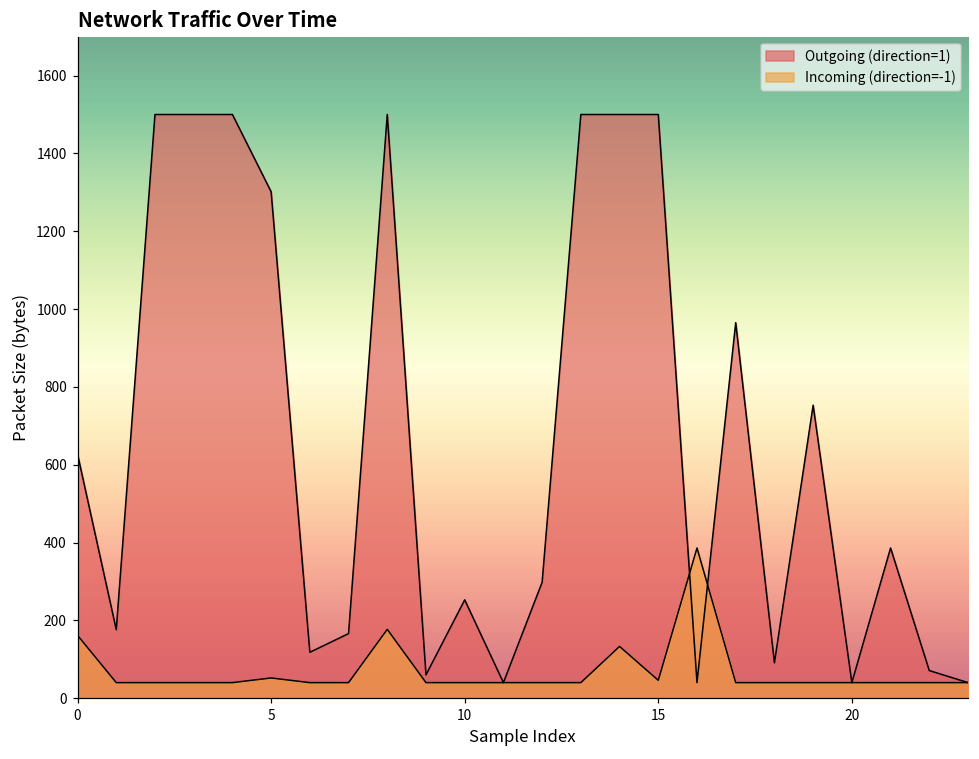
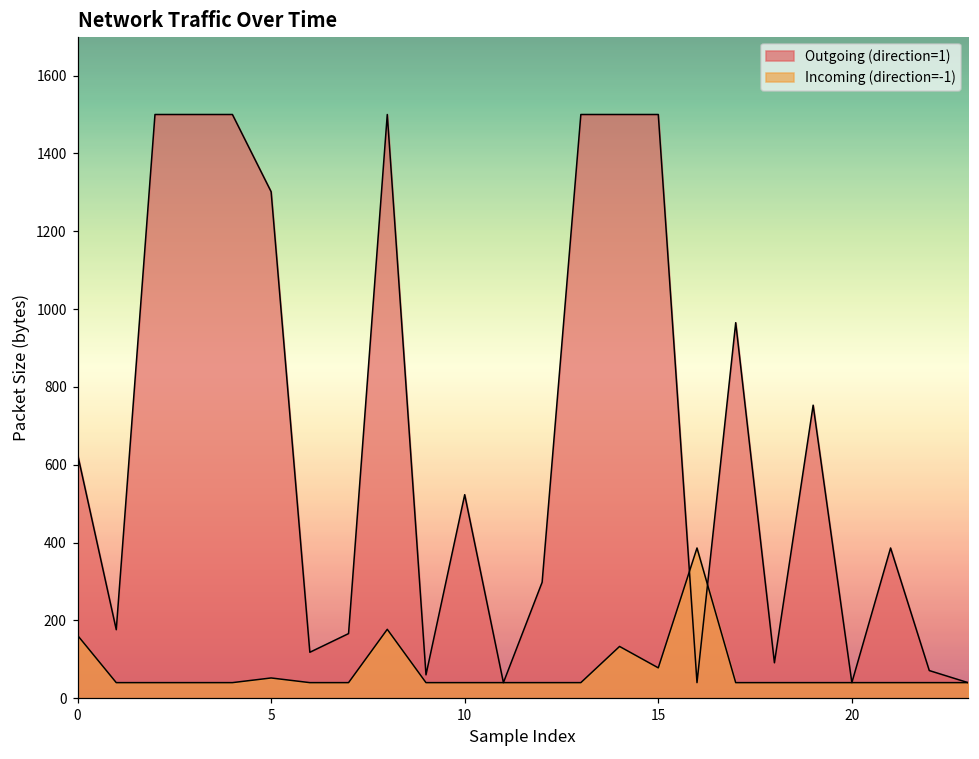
Outgoing (direction=1), 10: 250 -> 520
Incoming (direction=-1), 15: 50 -> 80
